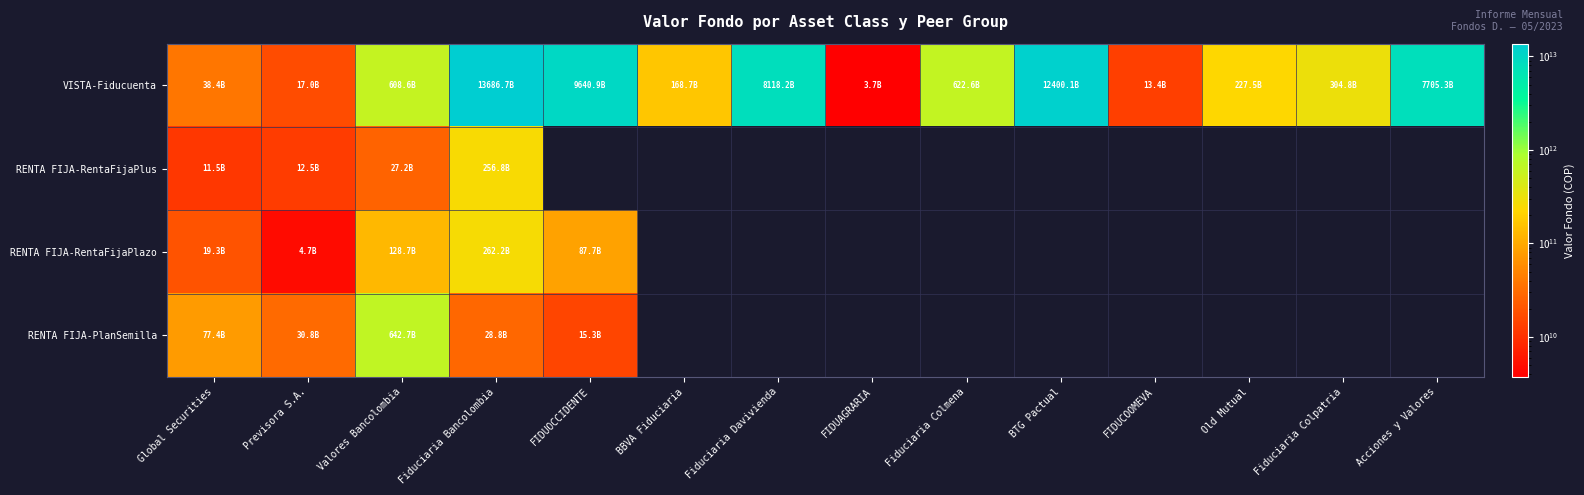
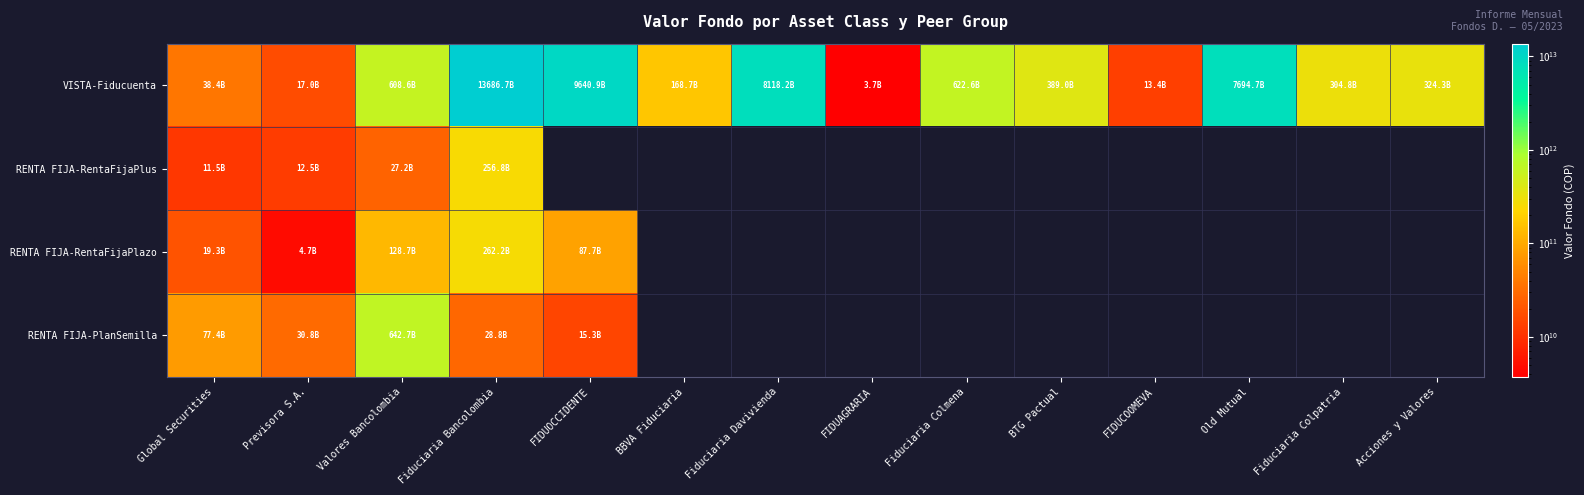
VISTA-Fiducuenta, BTG Pactual: 12400.1B -> 389.0B
VISTA-Fiducuenta, Old Mutual: 227.5B -> 7694.7B
VISTA-Fiducuenta, Acciones y Valores: 7705.3B -> 324.3B
